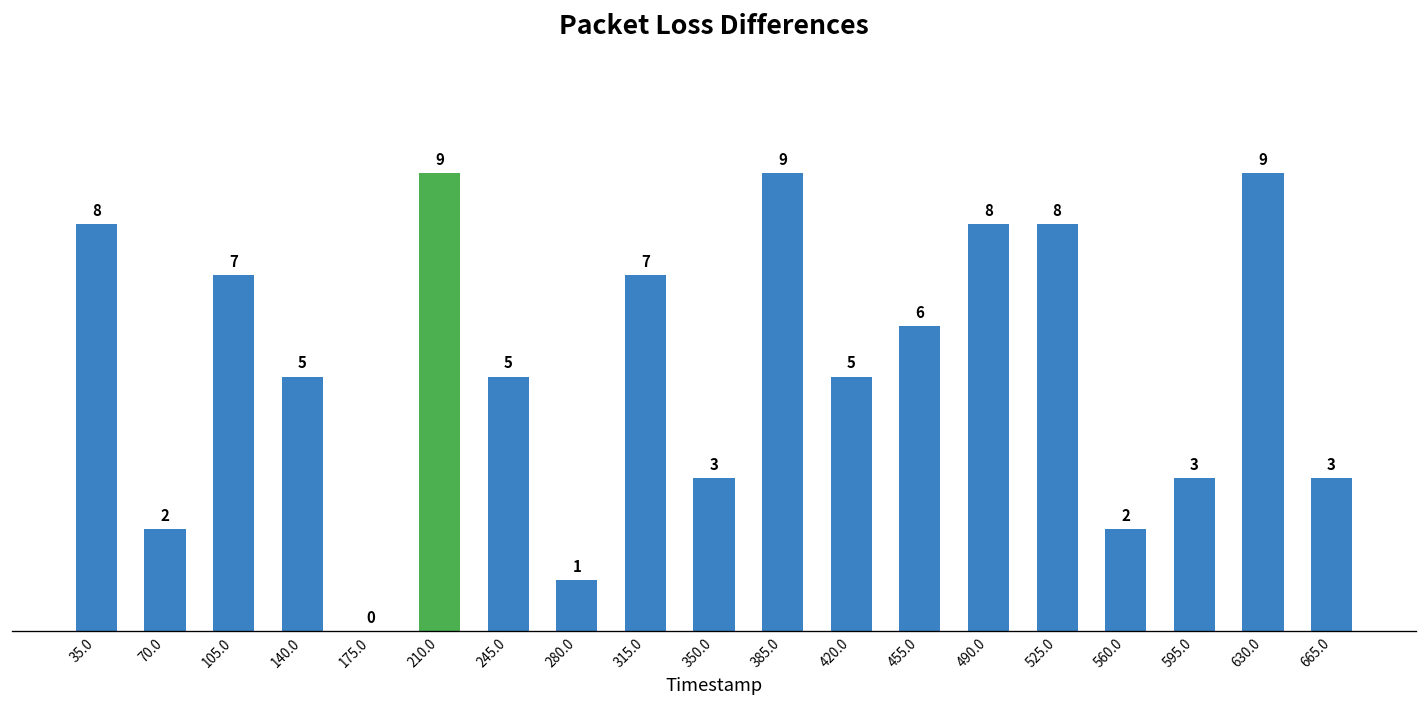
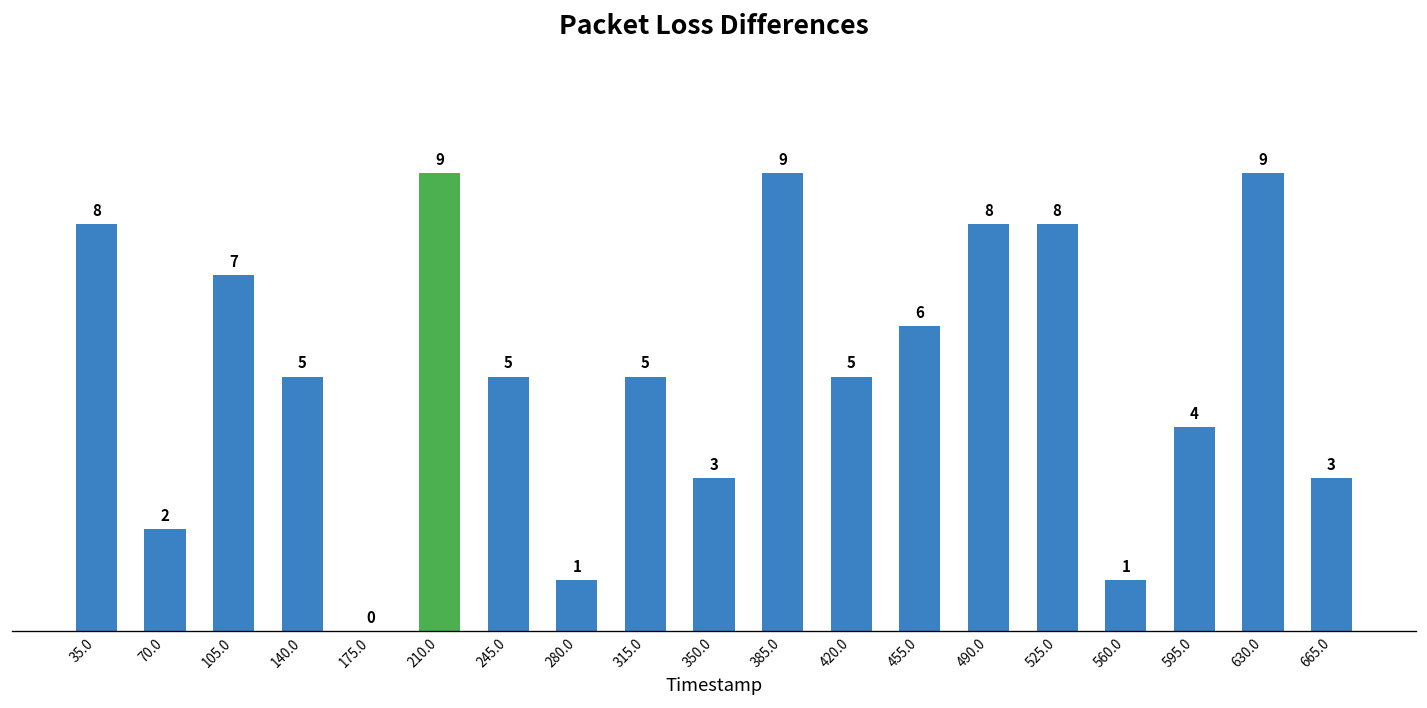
315.0: 7 -> 5
560.0: 2 -> 1
595.0: 3 -> 4
